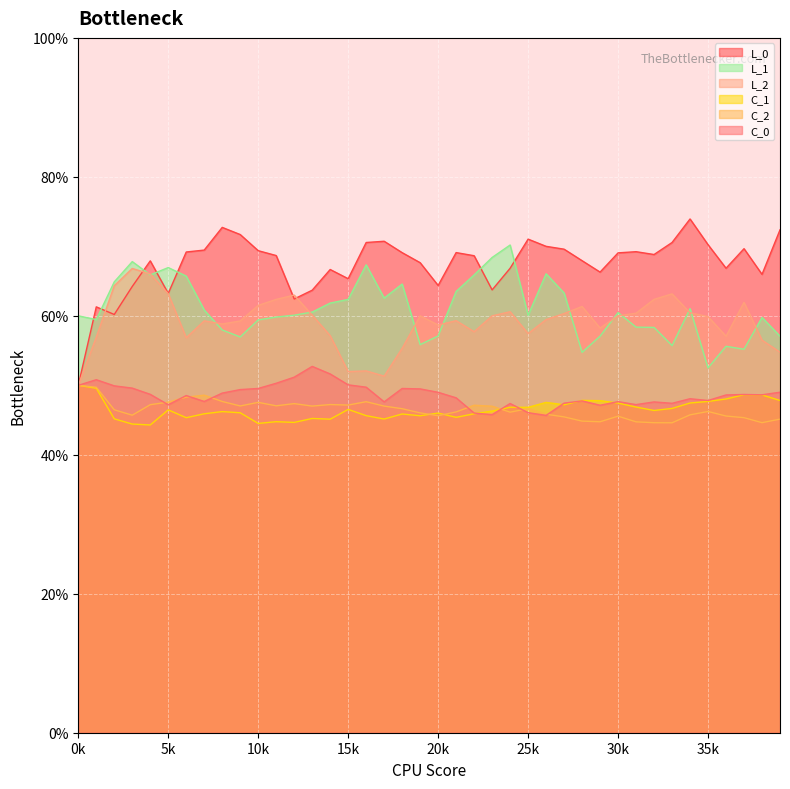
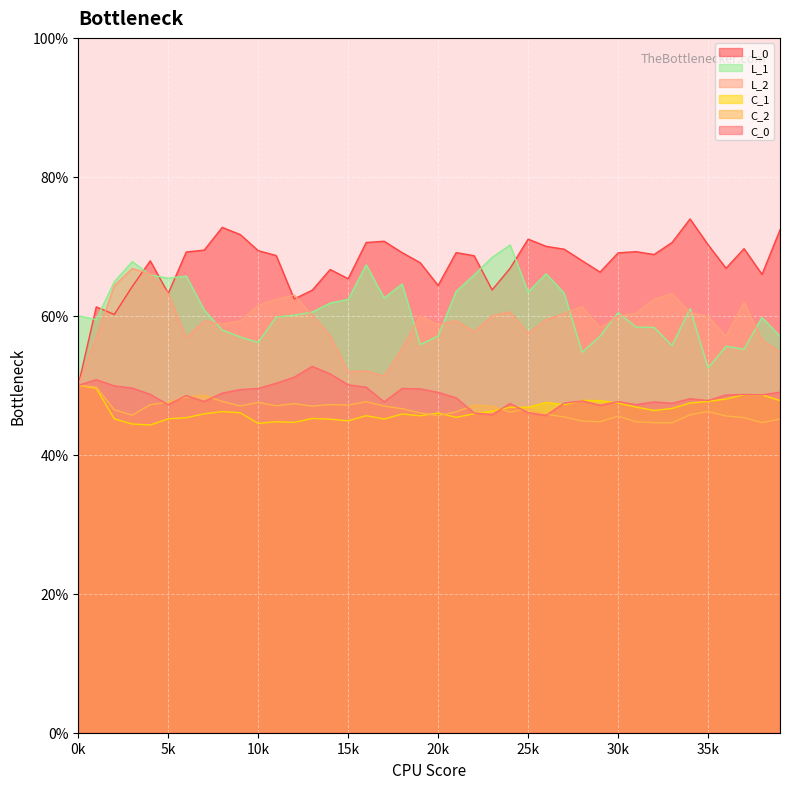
L_1, 5k: 67% -> 65%
C_1, 5k: 46% -> 45%
L_1, 10k: 59% -> 56%
C_1, 15k: 47% -> 45%
L_1, 25k: 60% -> 63%
